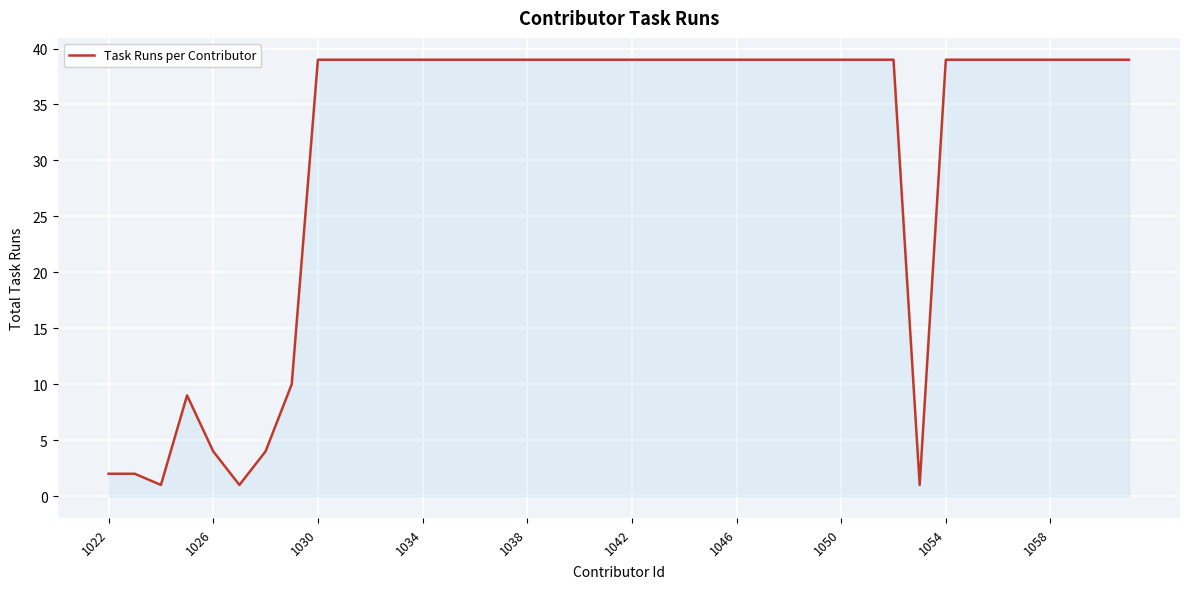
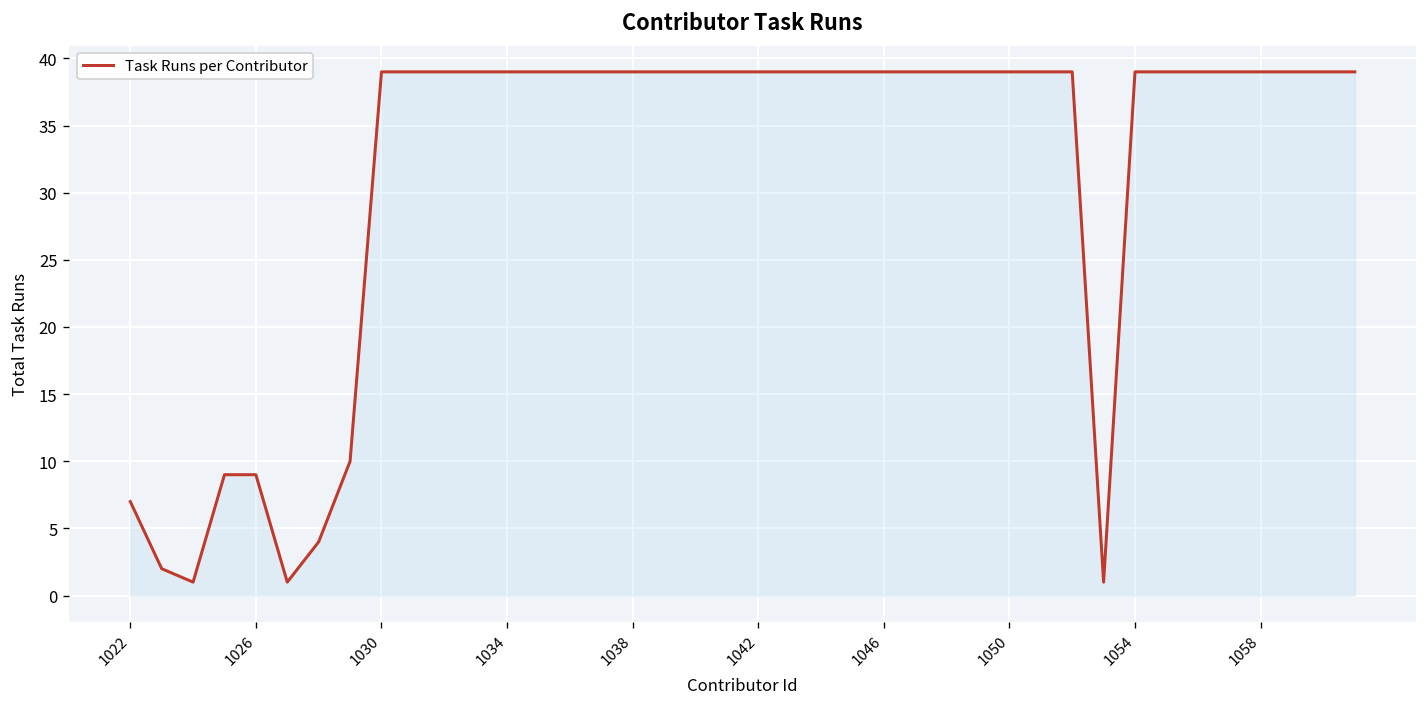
1022: 2 -> 7
1026: 4 -> 9
